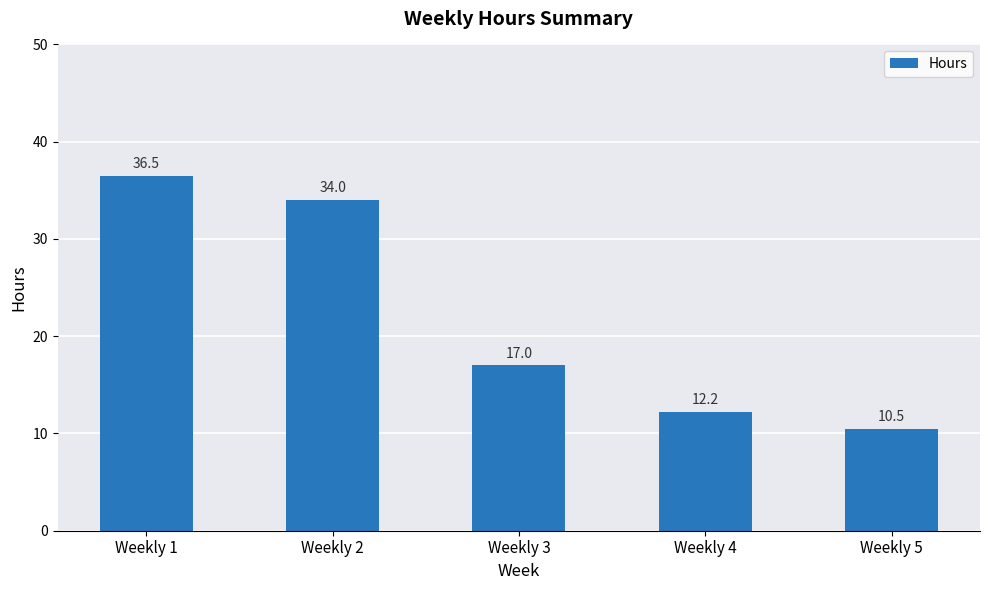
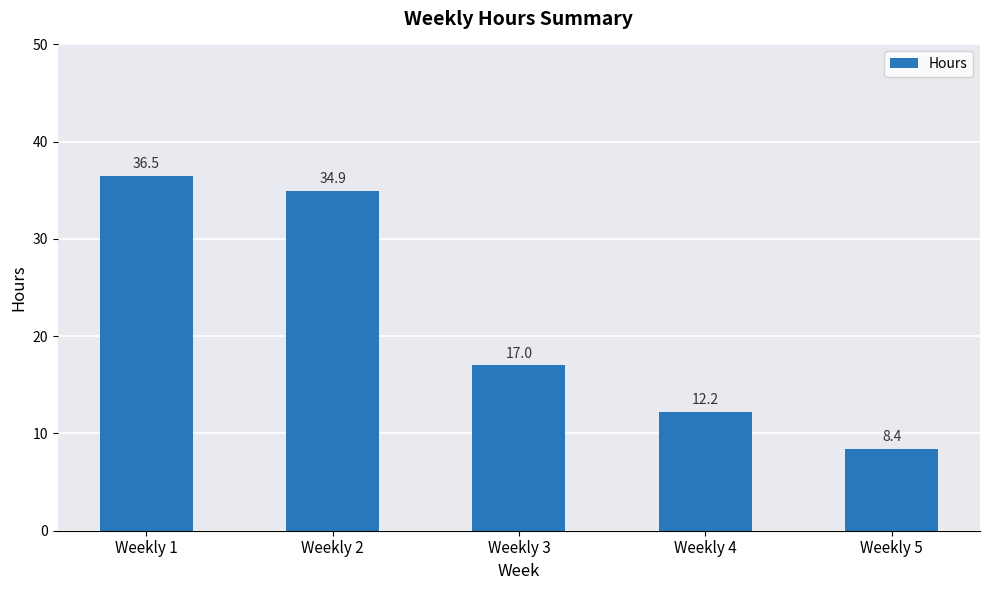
Weekly 2: 34.0 -> 34.9
Weekly 5: 10.5 -> 8.4
